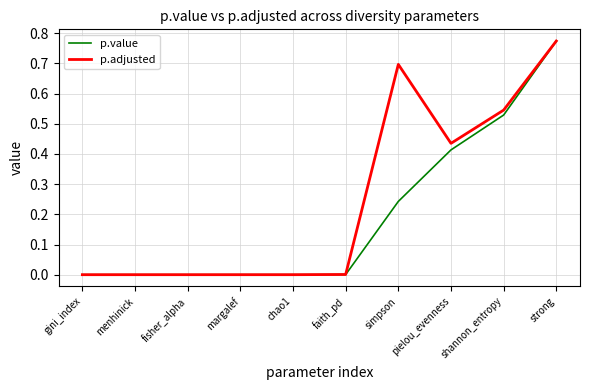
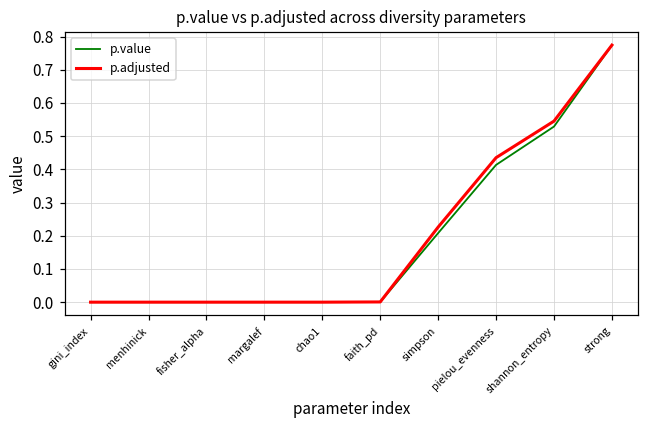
p.value, simpson: 0.24 -> 0.21
p.adjusted, simpson: 0.70 -> 0.23
